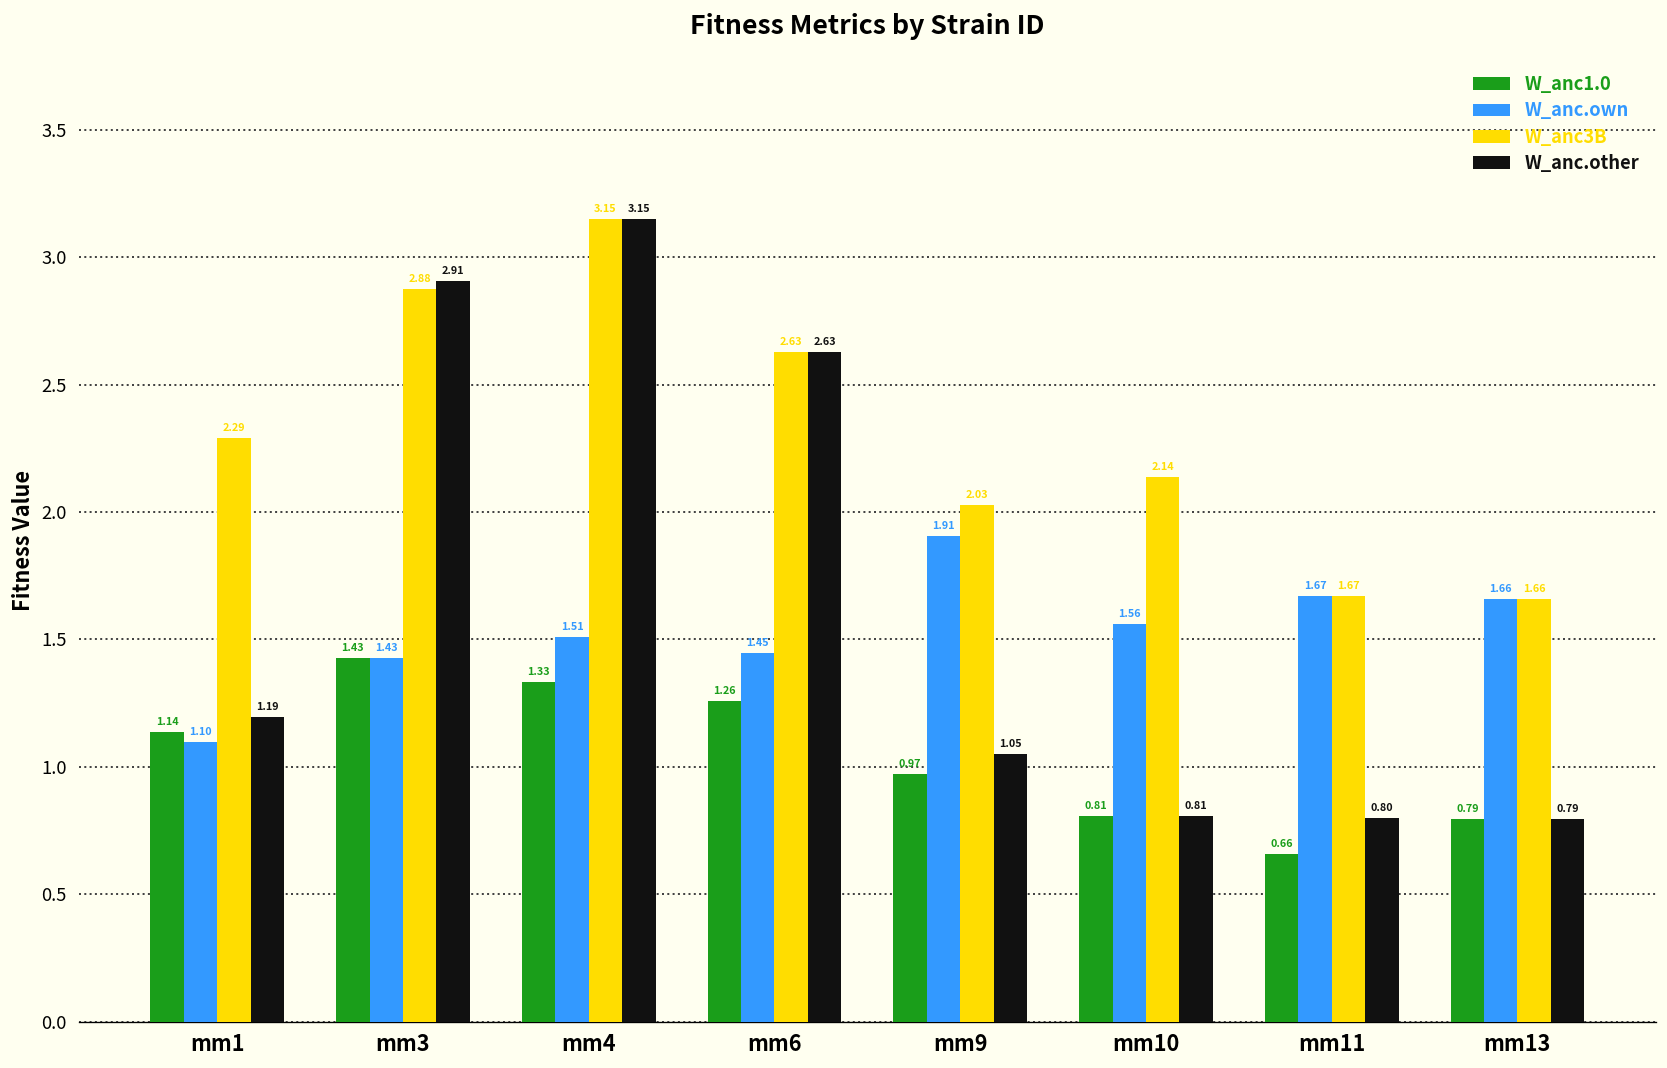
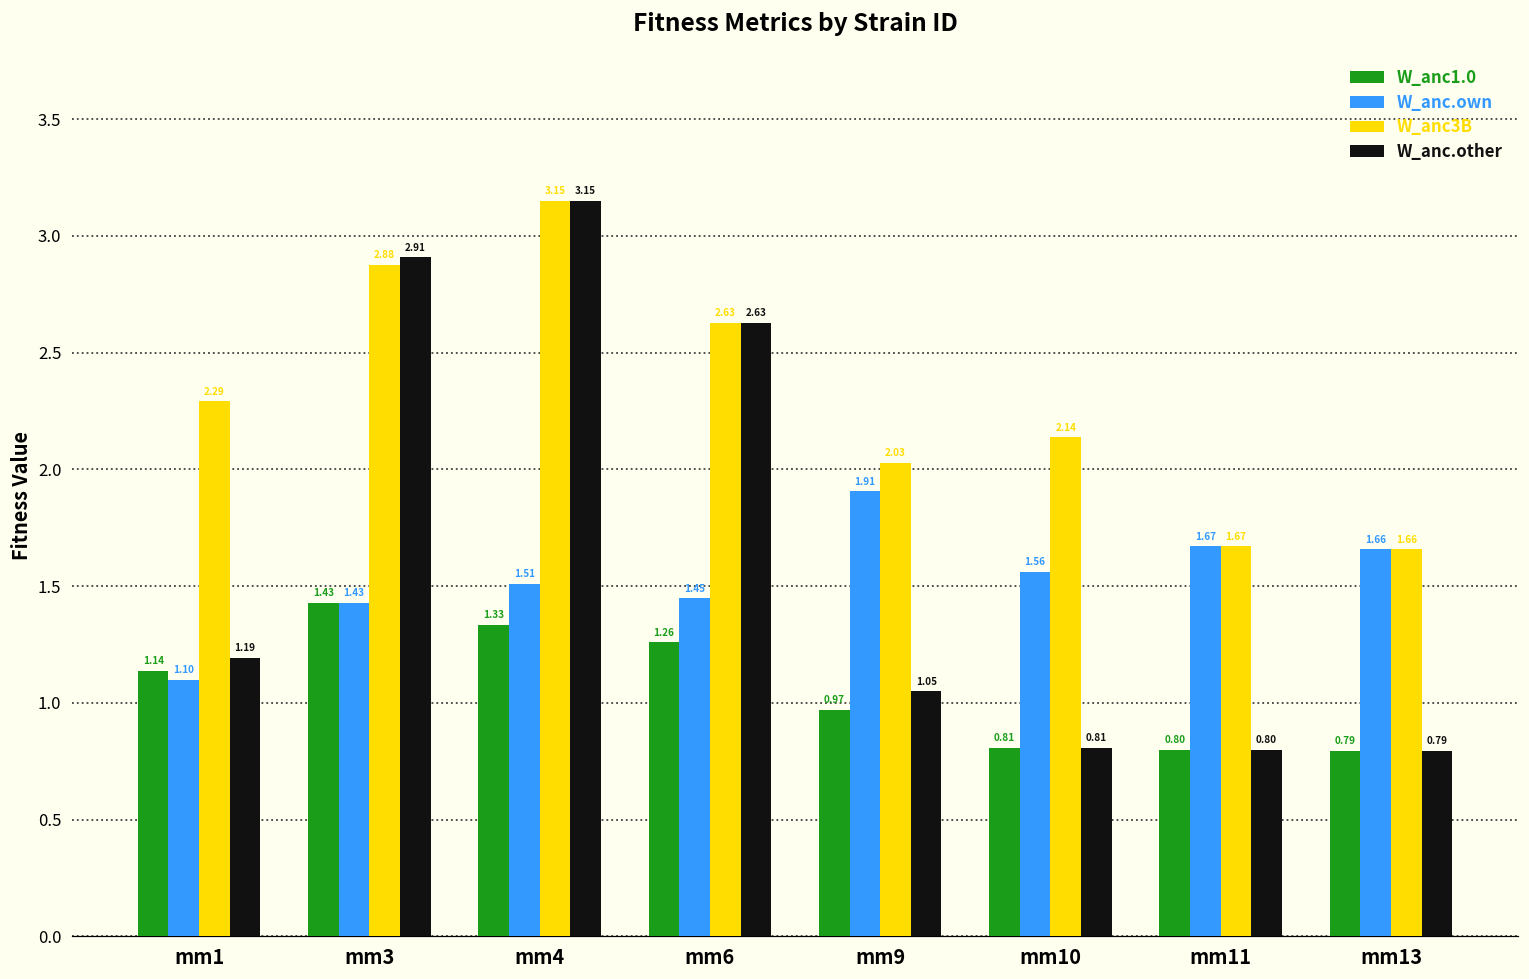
W_anc1.0, mm11: 0.66 -> 0.80
